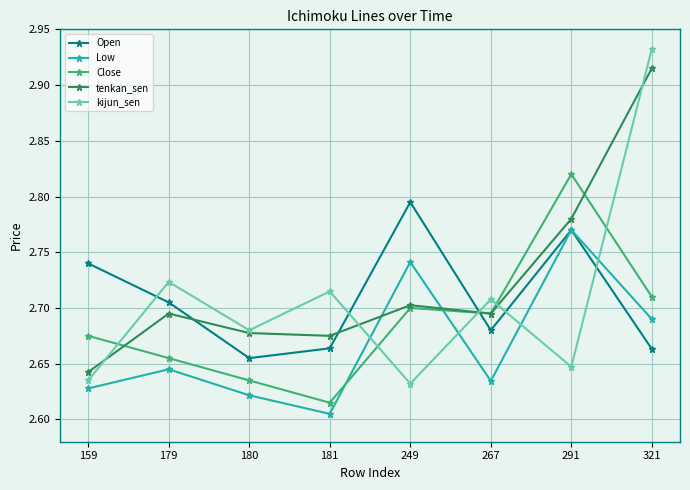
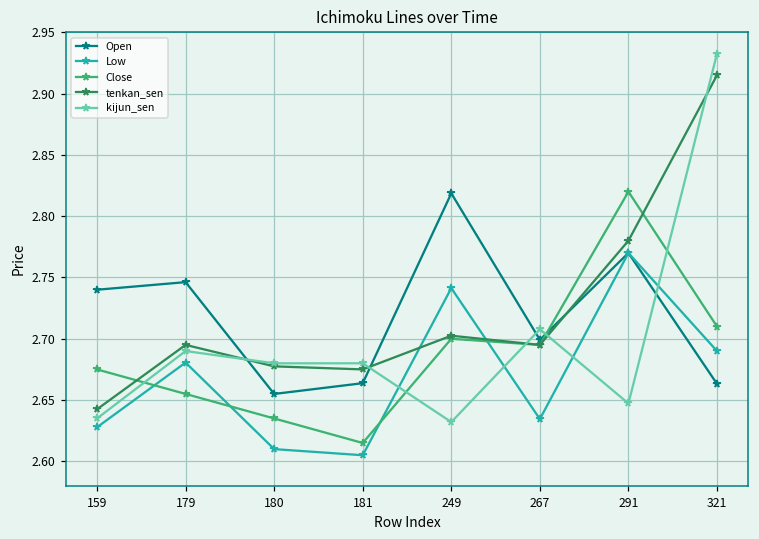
Open, 179: 2.705 -> 2.746
Low, 179: 2.645 -> 2.681
kijun_sen, 179: 2.723 -> 2.690
Low, 180: 2.622 -> 2.610
kijun_sen, 181: 2.715 -> 2.680
Open, 249: 2.795 -> 2.819
Open, 267: 2.680 -> 2.699
